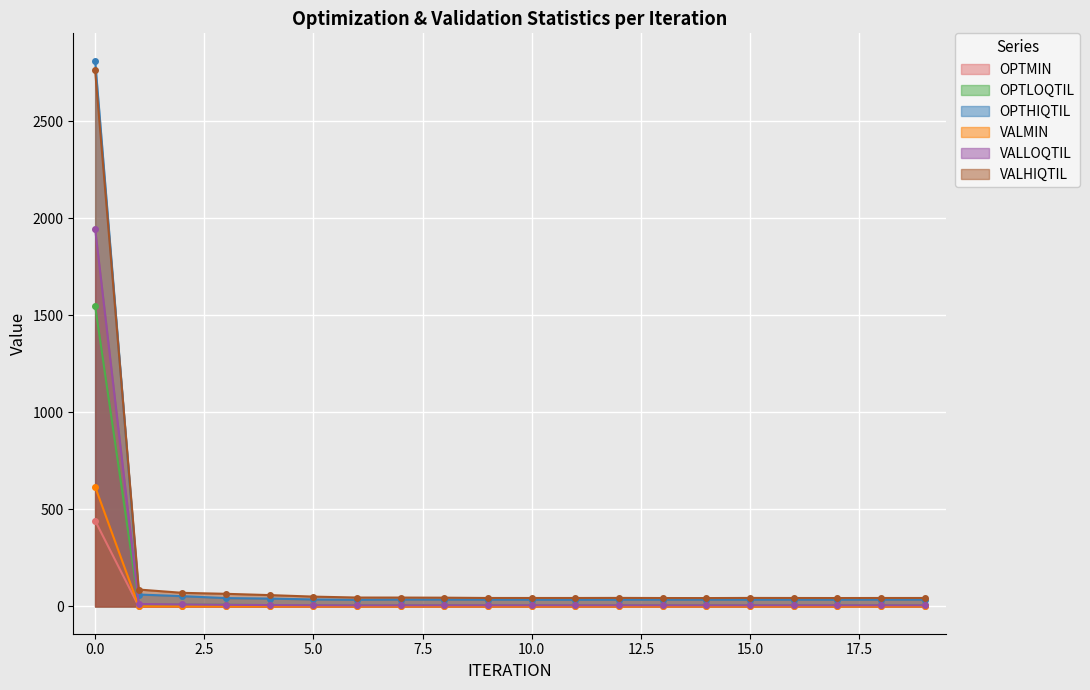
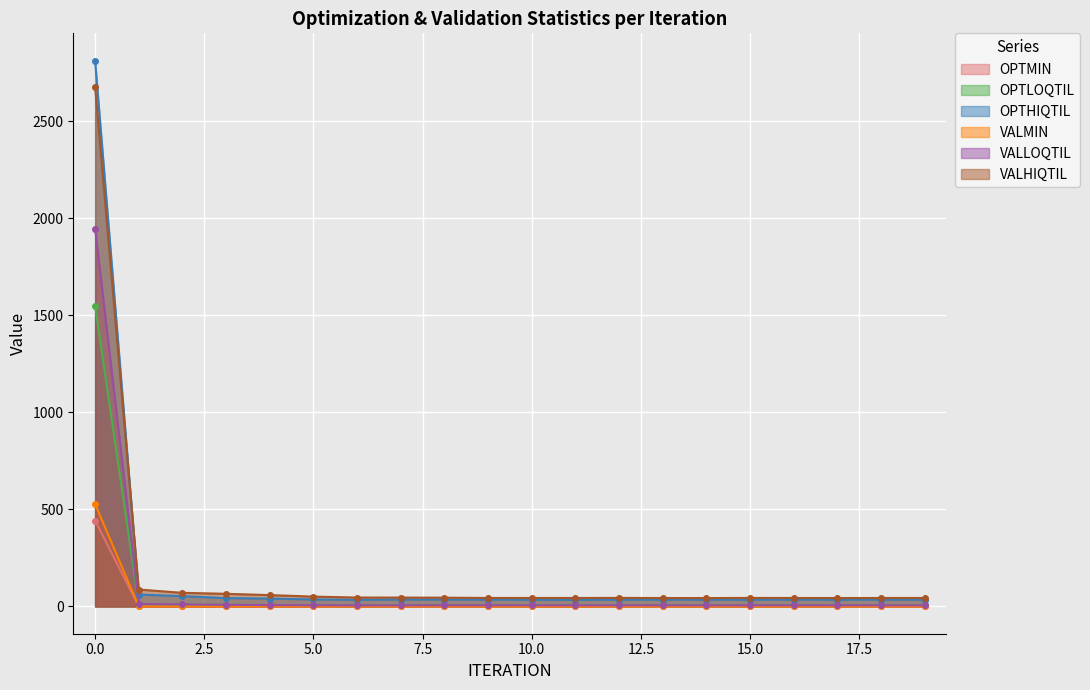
VALMIN, 0.0: 620 -> 530
VALHIQTIL, 0.0: 2760 -> 2680
